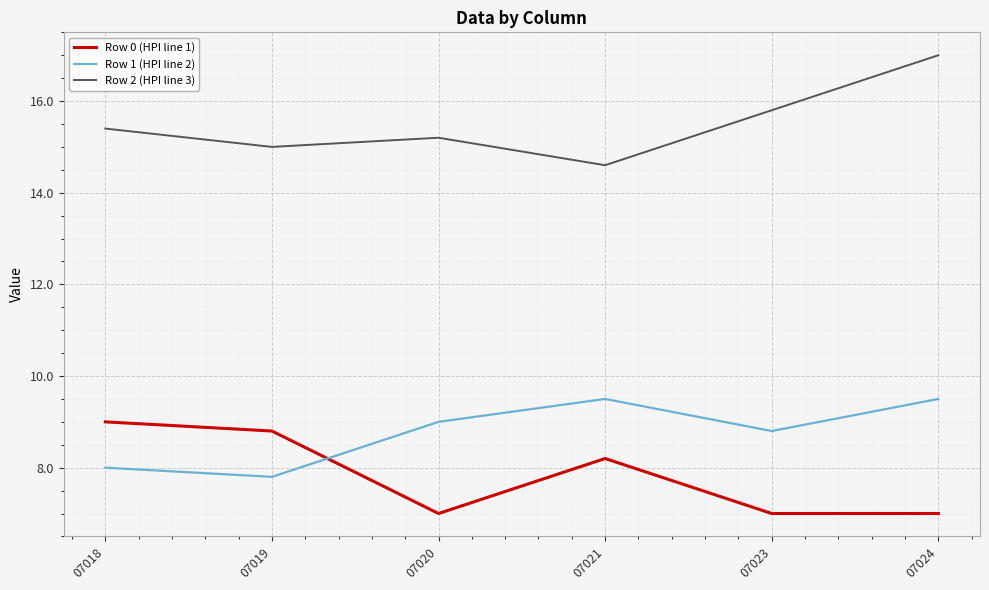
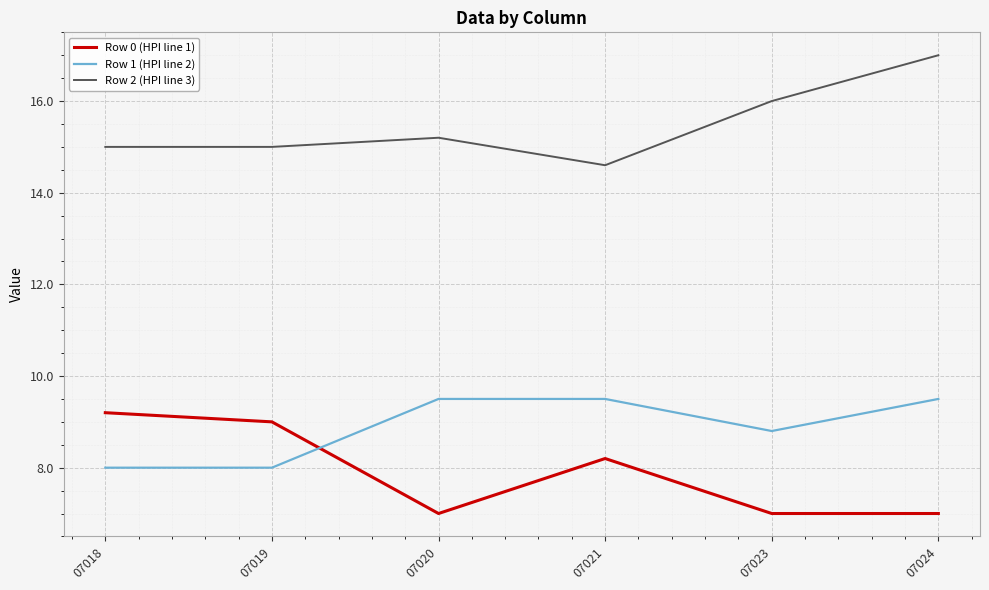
Row 0 (HPI line 1), 07018: 9.0 -> 9.2
Row 2 (HPI line 3), 07018: 15.4 -> 15.0
Row 0 (HPI line 1), 07019: 8.8 -> 9.0
Row 1 (HPI line 2), 07019: 7.8 -> 8.0
Row 1 (HPI line 2), 07020: 9.0 -> 9.5
Row 2 (HPI line 3), 07023: 15.8 -> 16.0
